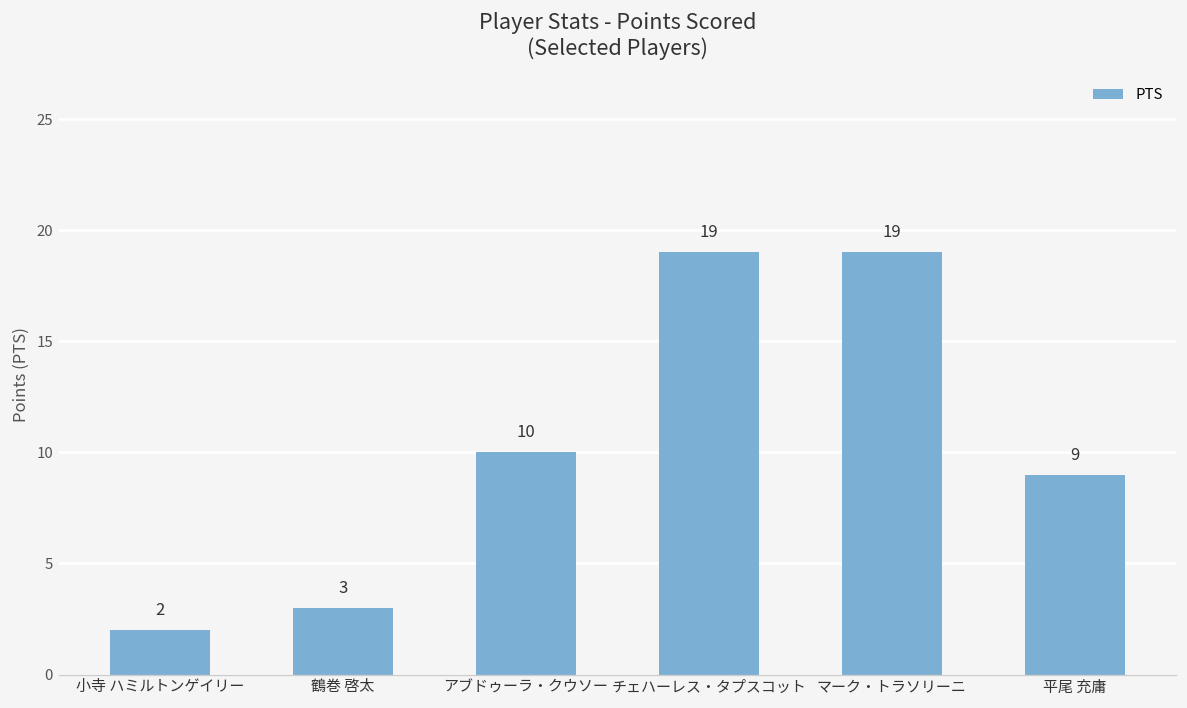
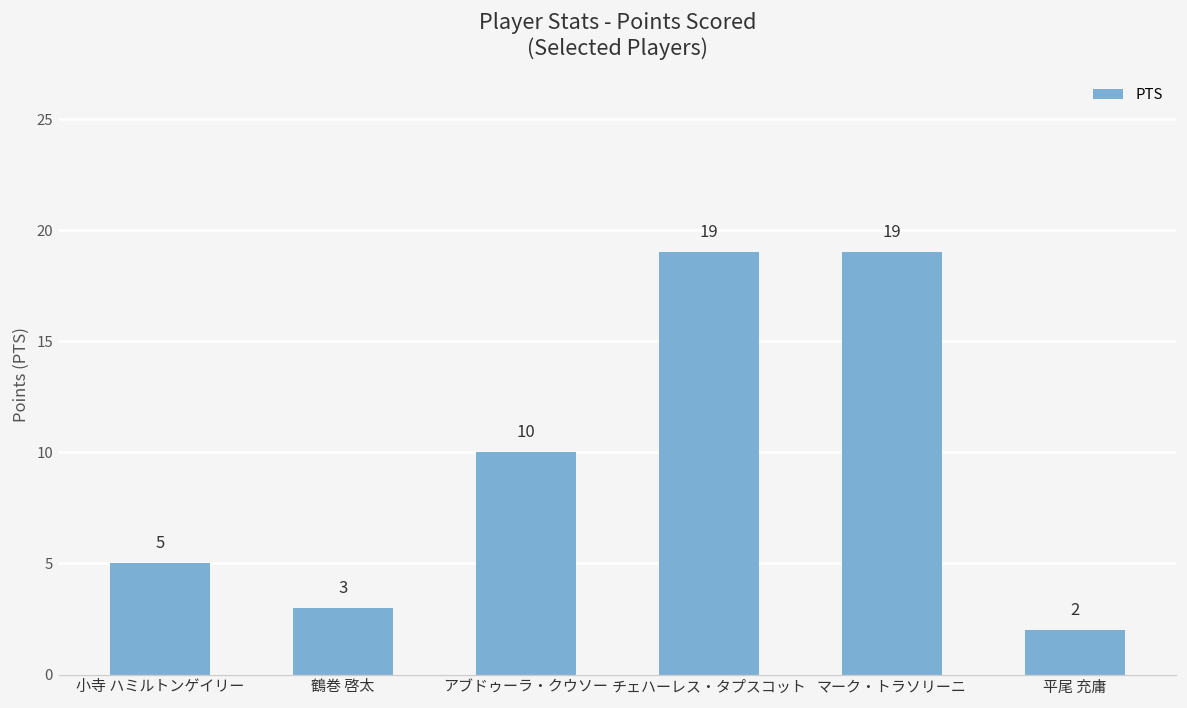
小寺 ハミルトンゲイリー: 2 -> 5
平尾 充庸: 9 -> 2
